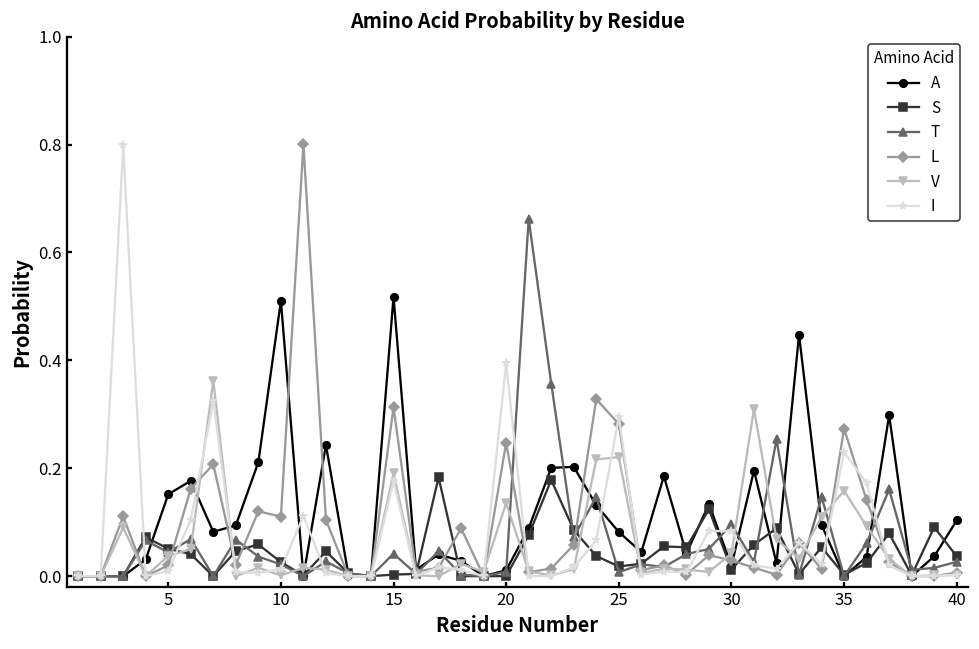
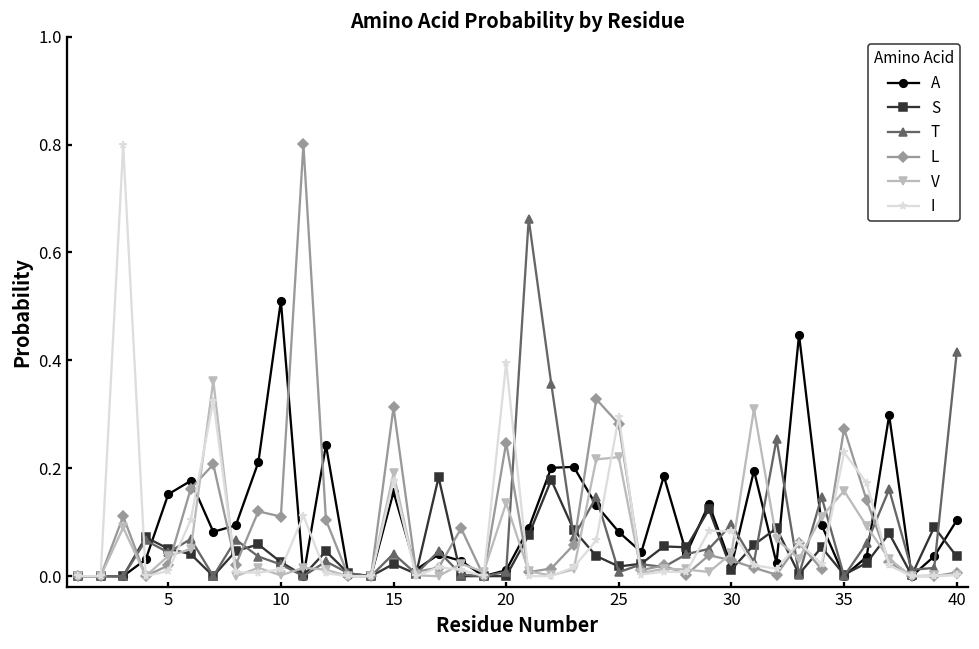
A, 15: 0.52 -> 0.16
S, 15: 0.00 -> 0.02
T, 40: 0.03 -> 0.41
